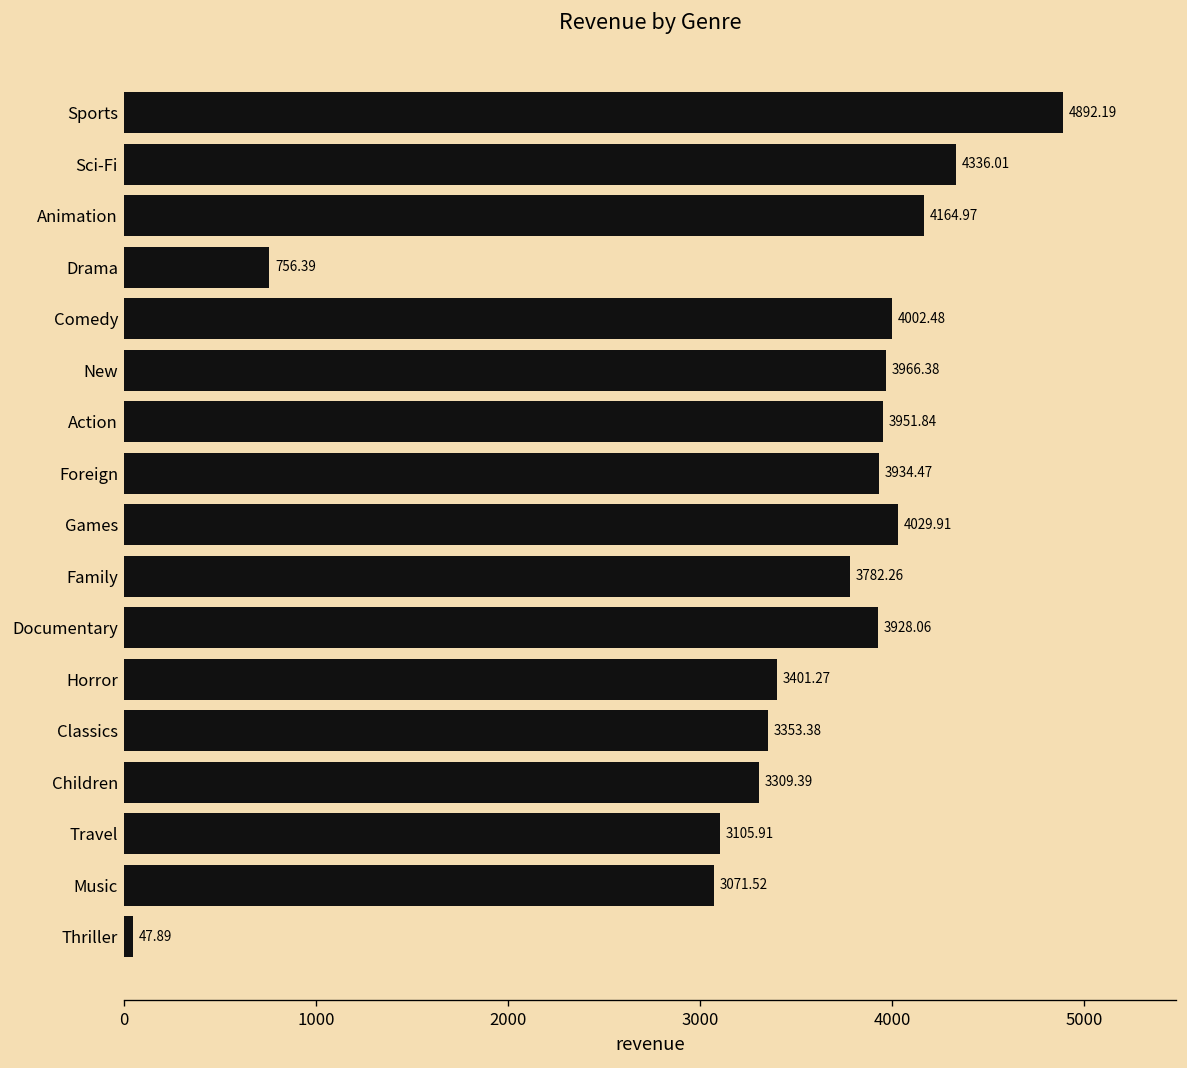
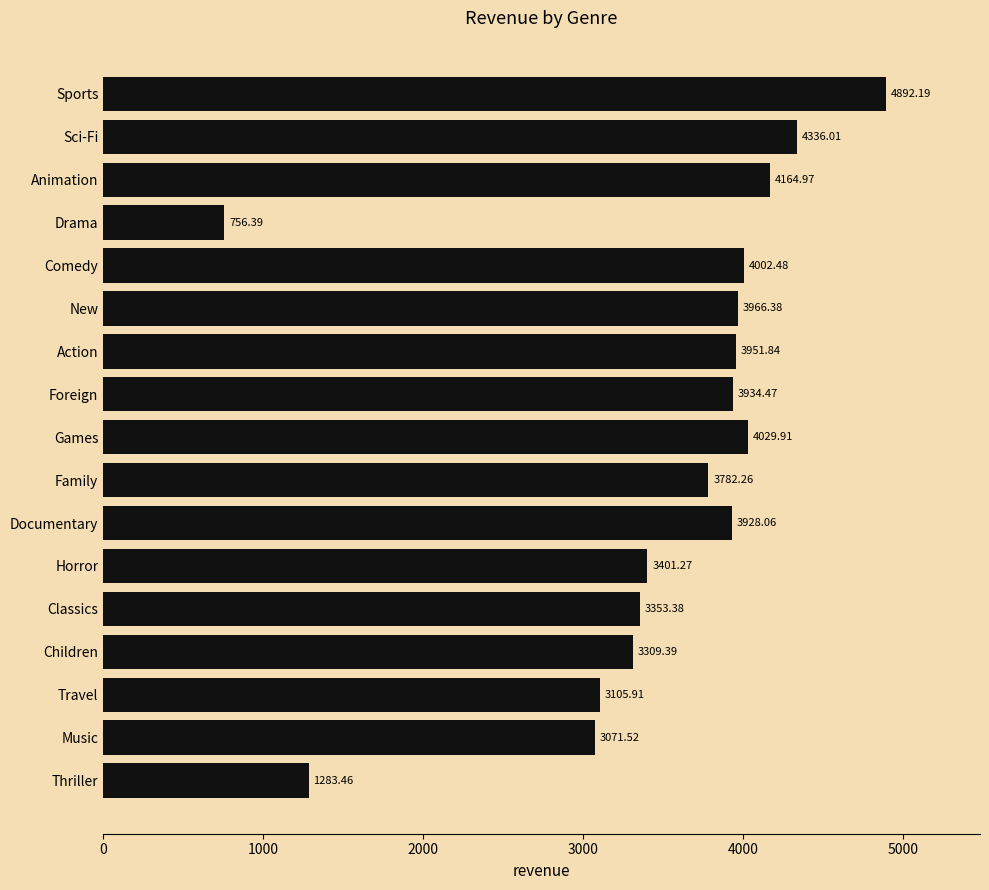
Thriller: 47.89 -> 1283.46
